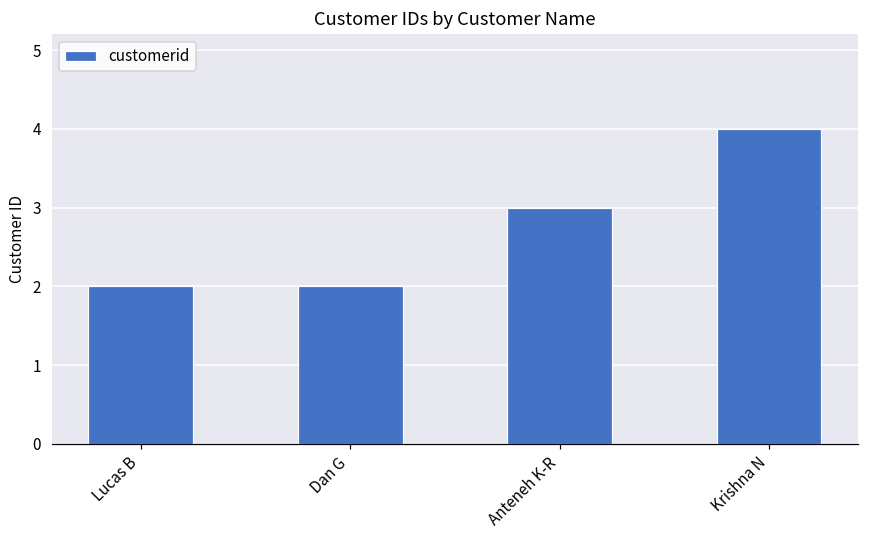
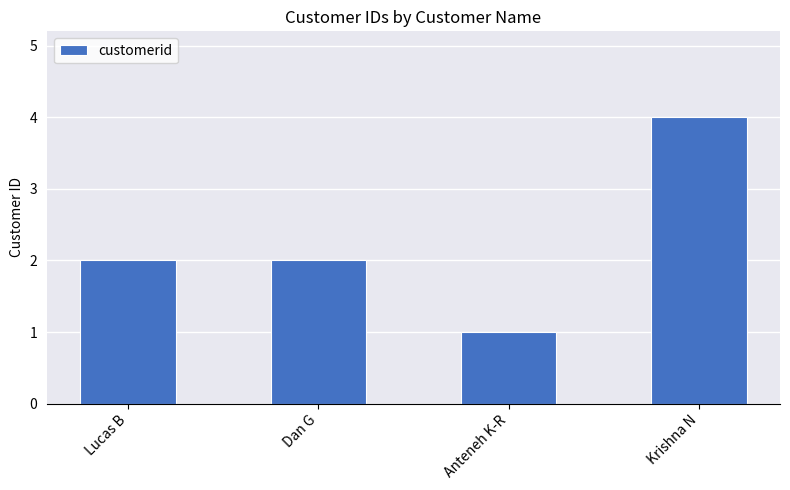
Anteneh K-R: 3 -> 1
